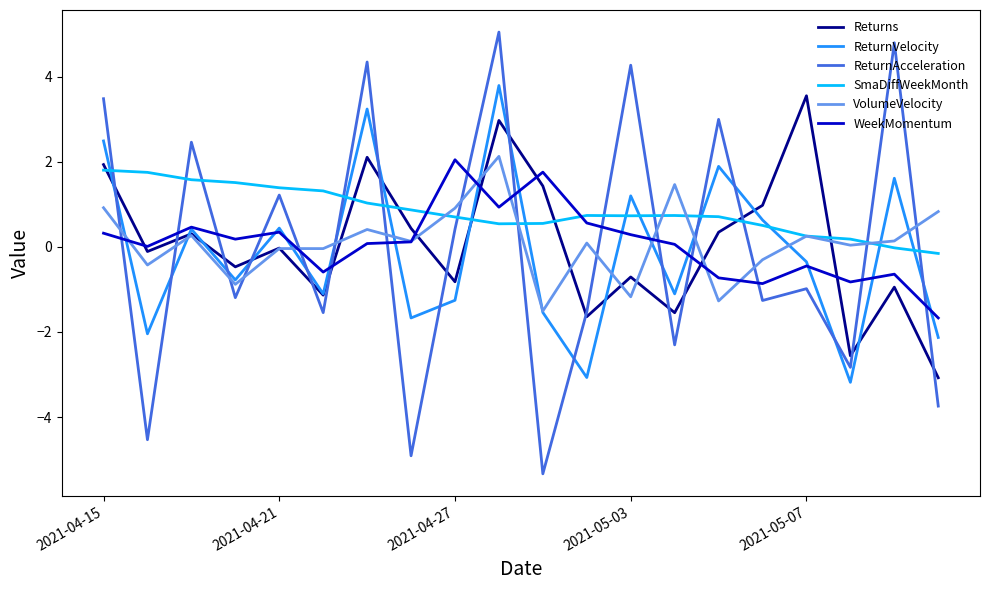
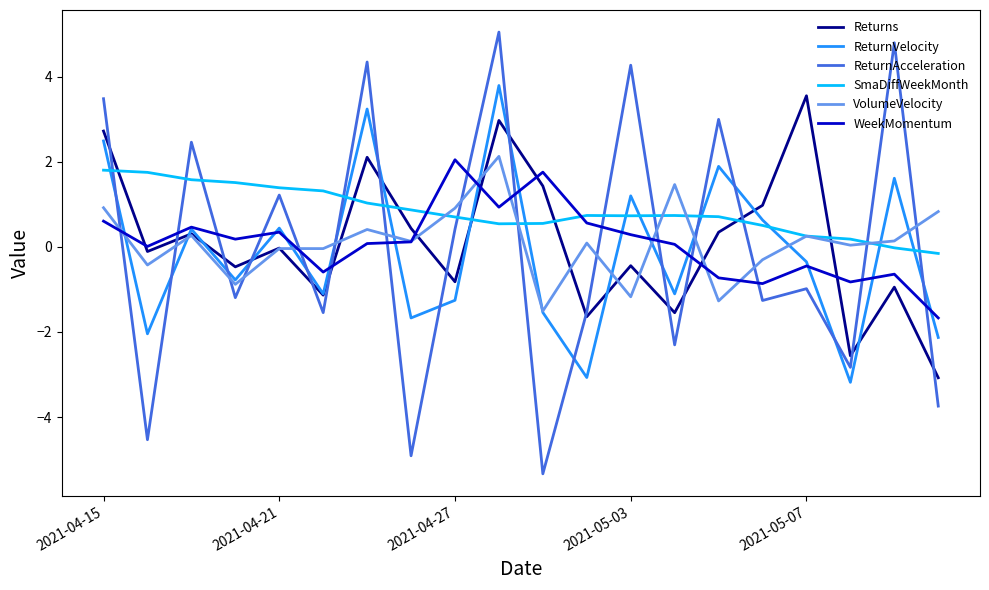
Returns, 2021-04-15: 1.9 -> 2.7
WeekMomentum, 2021-04-15: 0.3 -> 0.6
Returns, 2021-05-03: -0.7 -> -0.4
